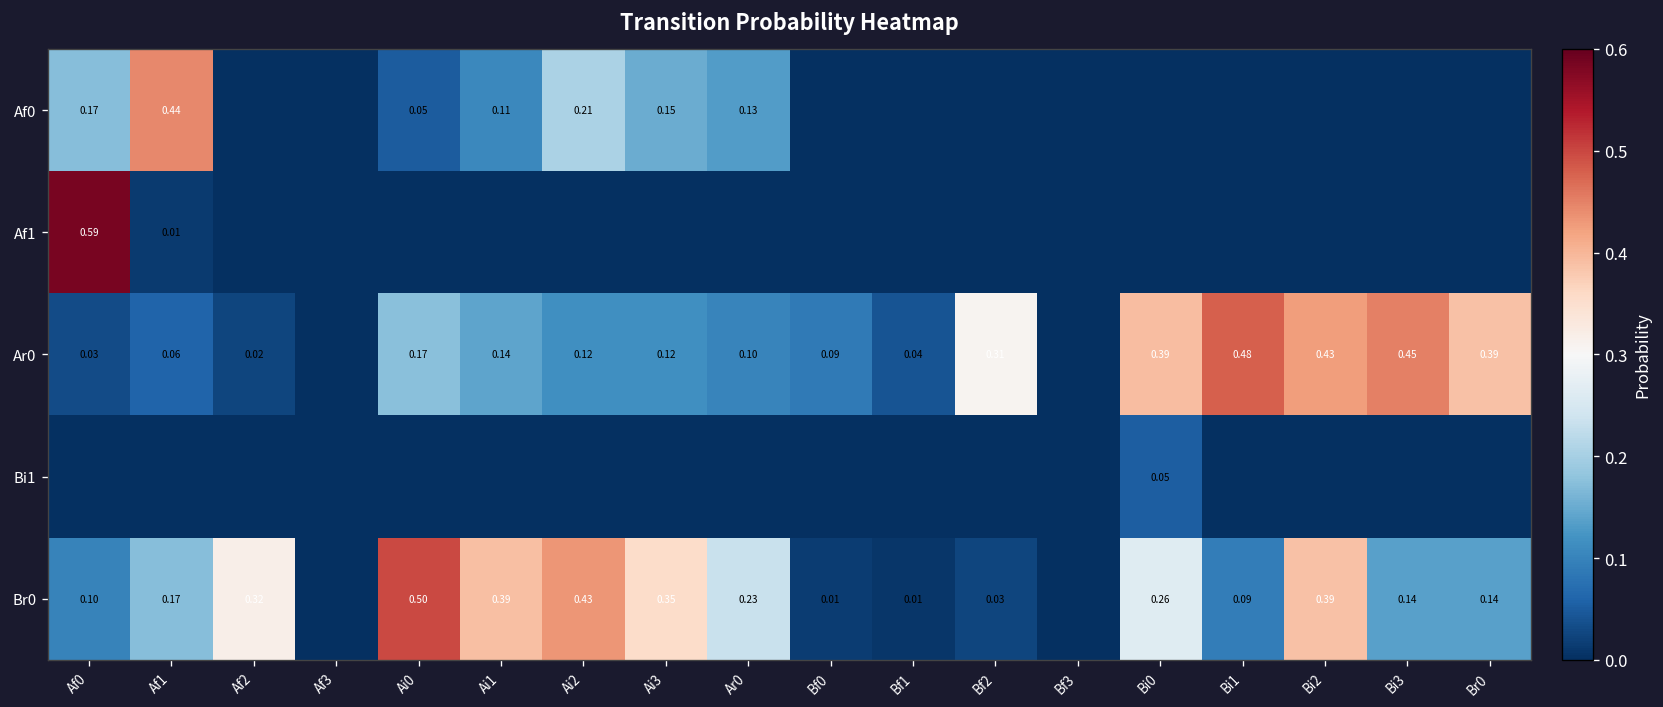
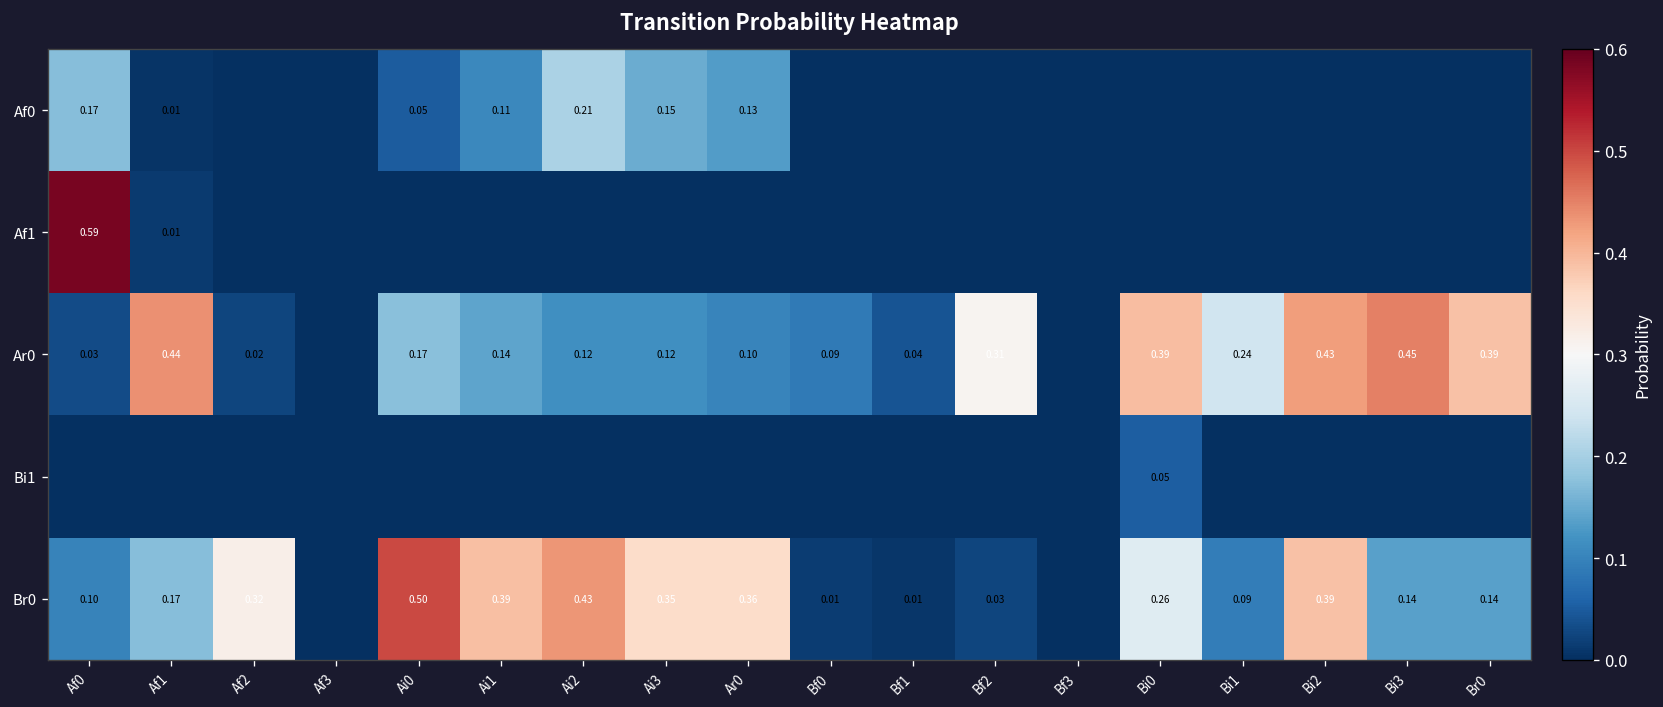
Af0, Af1: 0.44 -> 0.01
Ar0, Af1: 0.06 -> 0.44
Ar0, Bi1: 0.48 -> 0.24
Br0, Ar0: 0.23 -> 0.36
